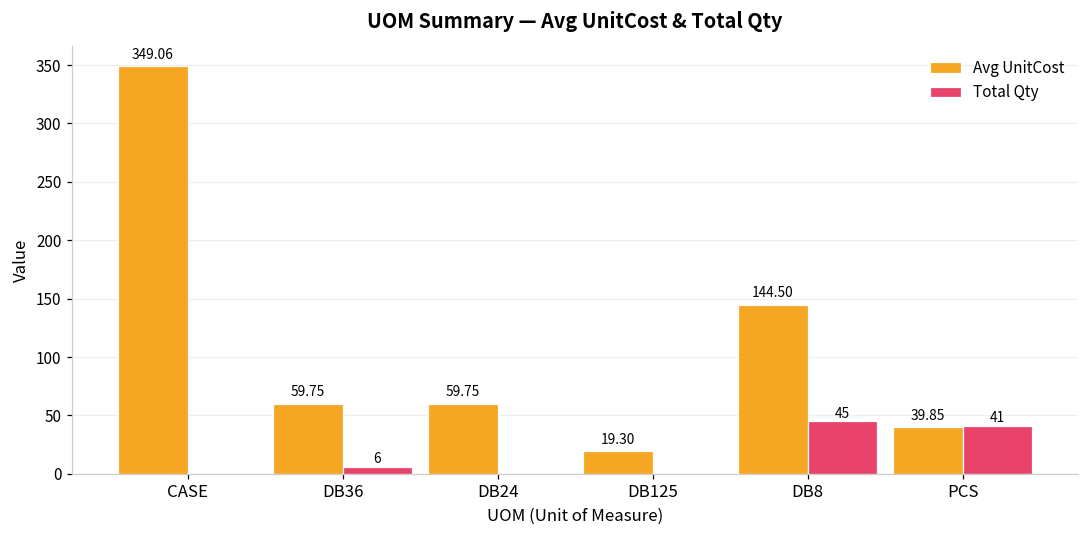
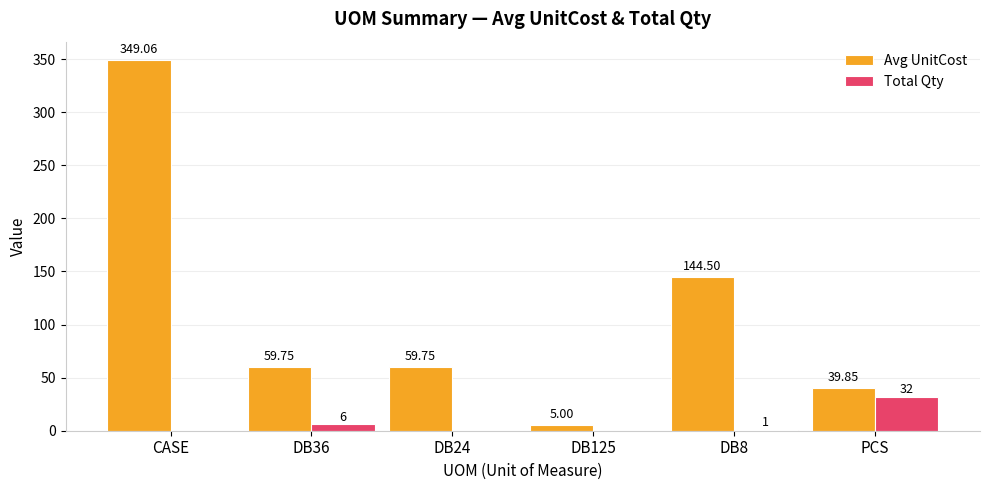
Avg UnitCost, DB125: 19.30 -> 5.00
Total Qty, DB8: 45 -> 1
Total Qty, PCS: 41 -> 32
